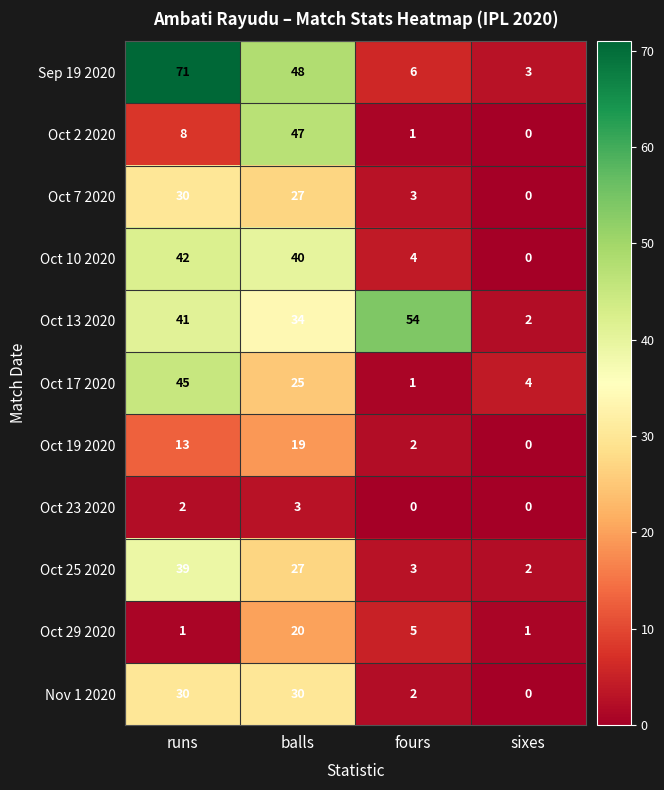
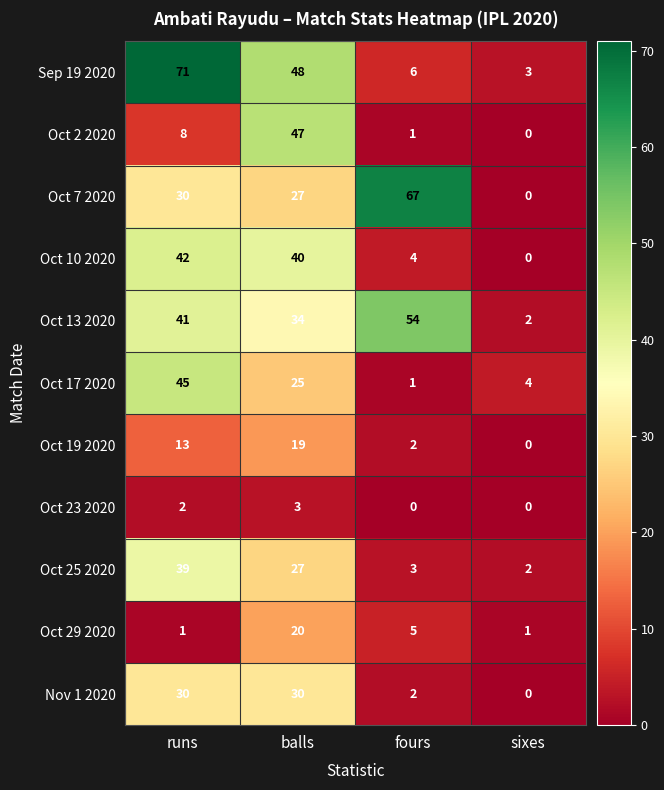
Oct 7 2020, fours: 3 -> 67
